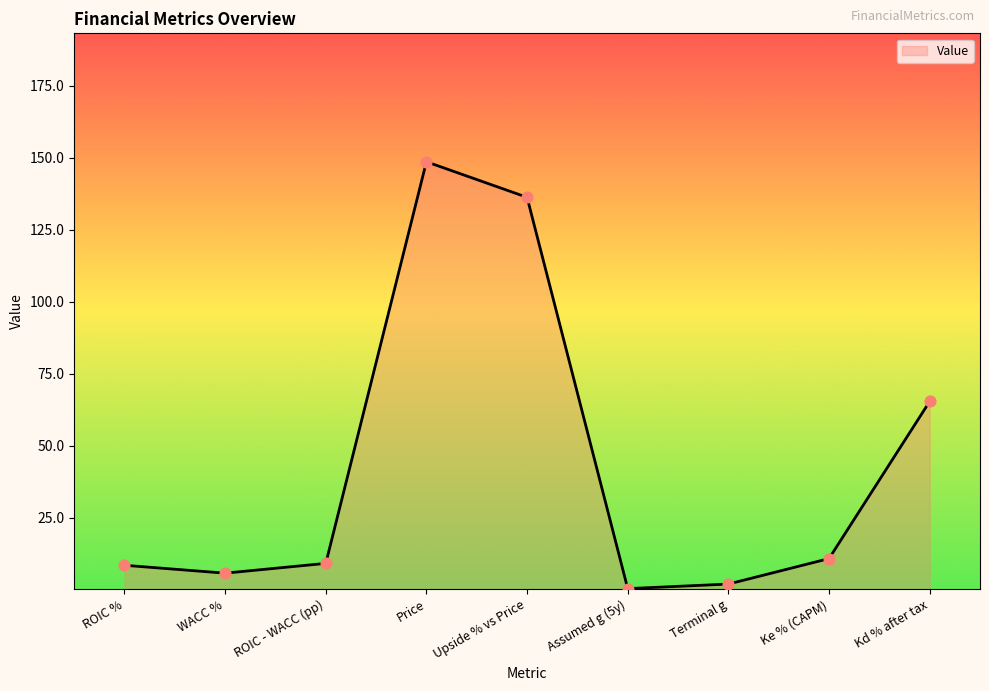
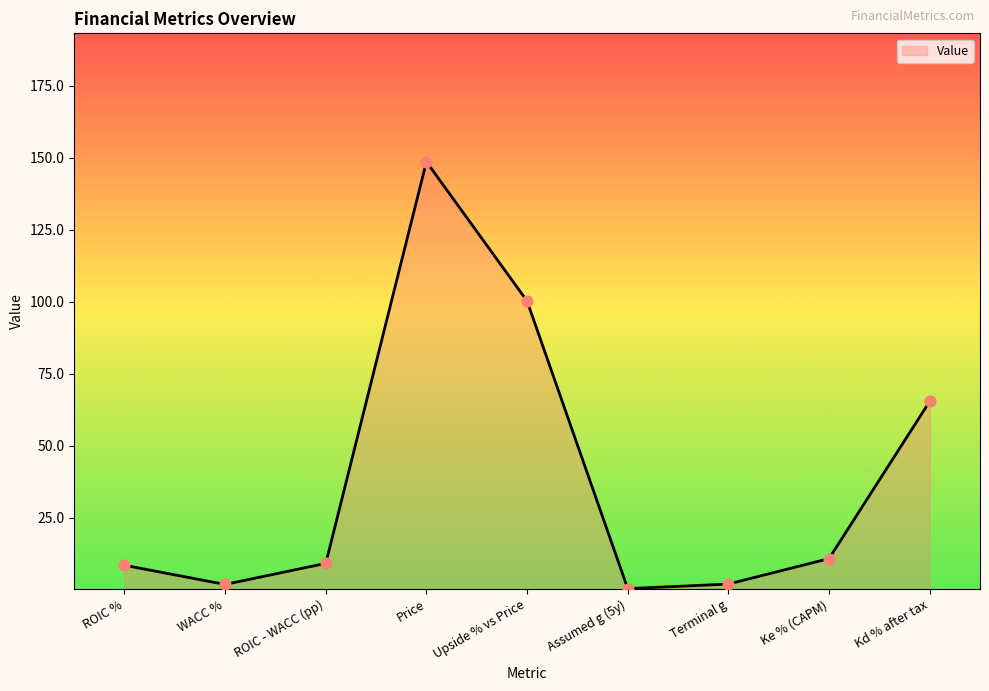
WACC %: 6 -> 2
Upside % vs Price: 136 -> 100
